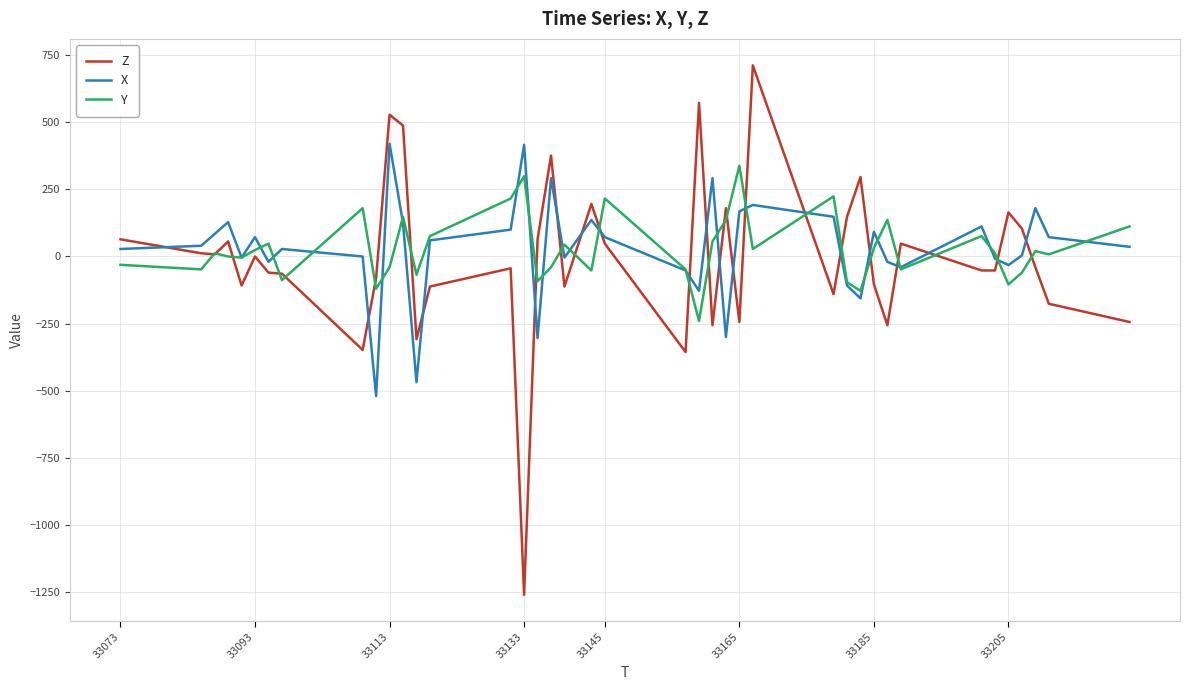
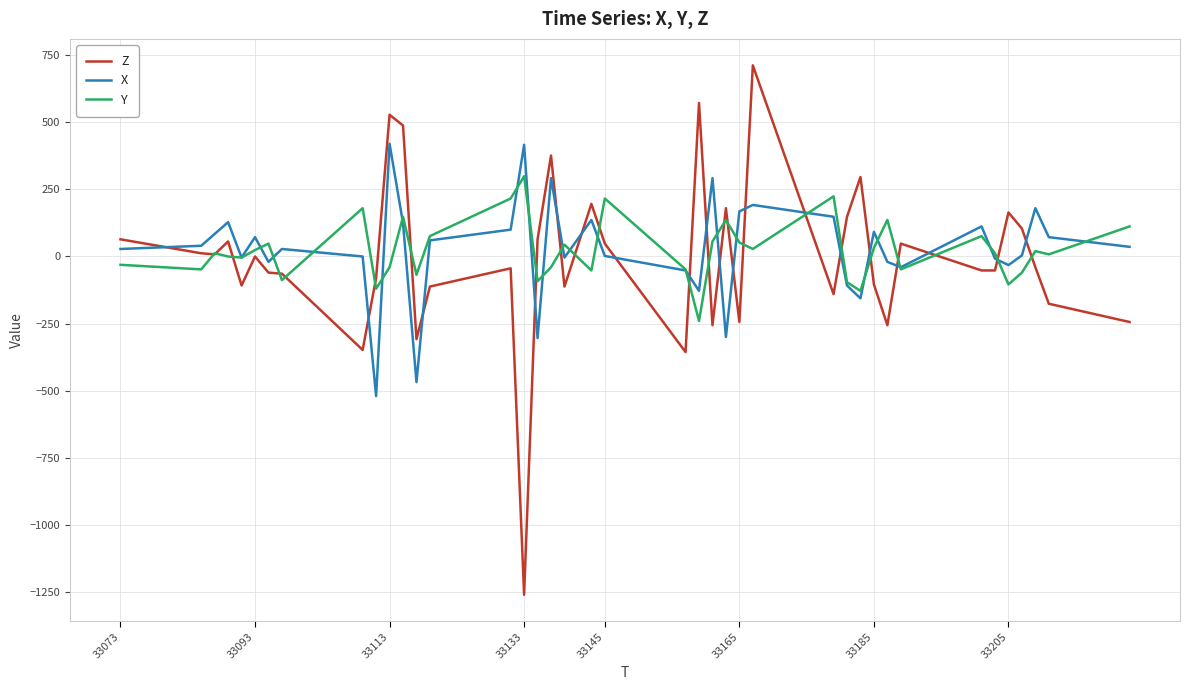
X, 33145: 70 -> 0
Y, 33165: 340 -> 50
